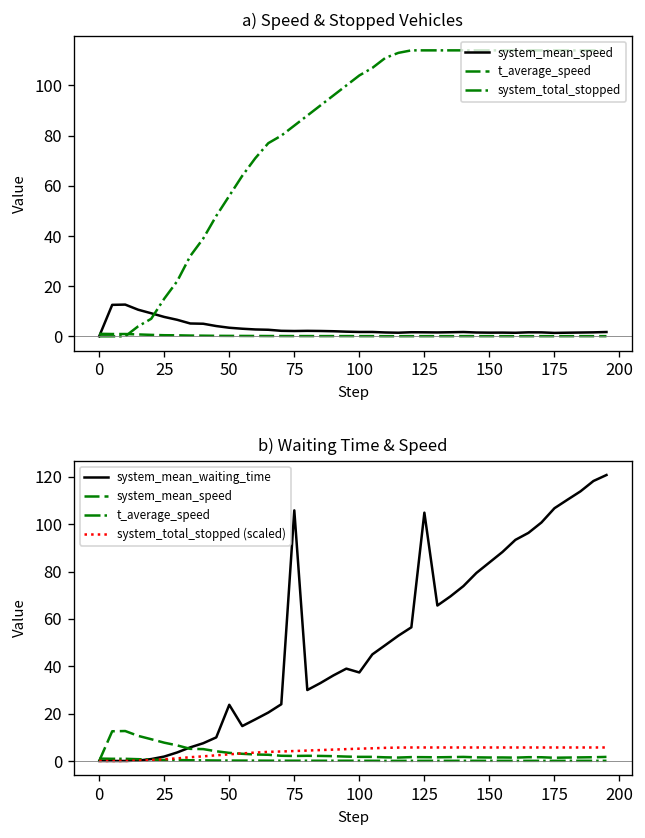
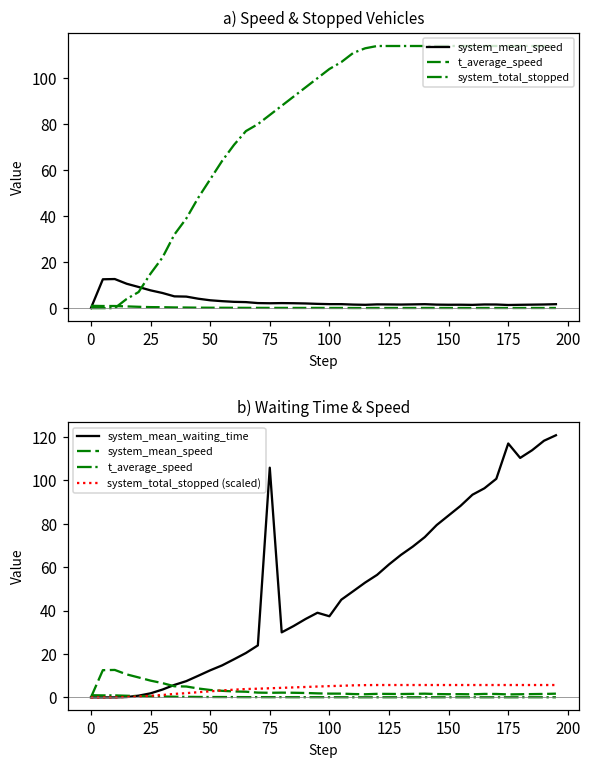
b) Waiting Time & Speed, system_mean_waiting_time, 50: 24 -> 12
b) Waiting Time & Speed, system_mean_waiting_time, 125: 105 -> 61
b) Waiting Time & Speed, system_mean_waiting_time, 175: 107 -> 117
